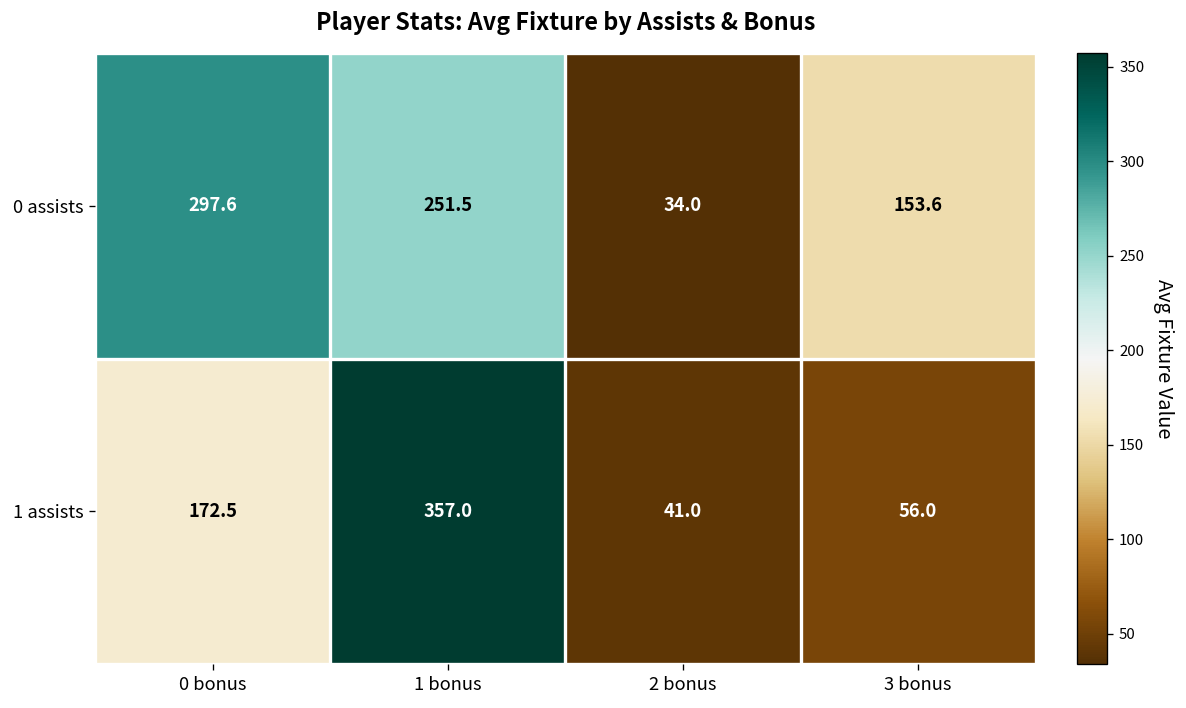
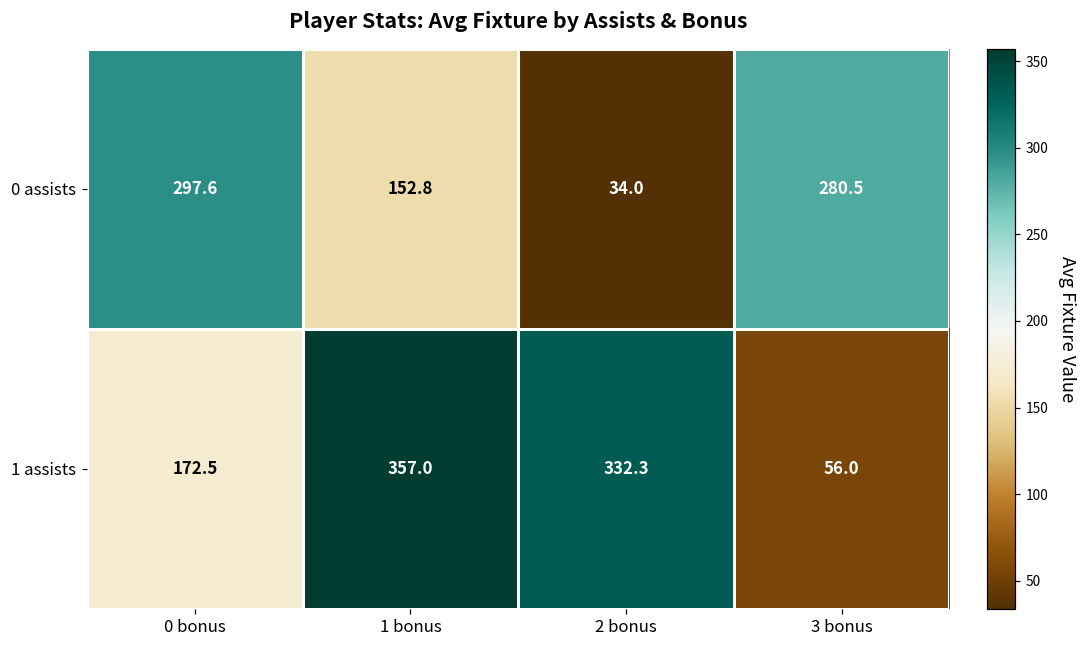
0 assists, 1 bonus: 251.5 -> 152.8
0 assists, 3 bonus: 153.6 -> 280.5
1 assists, 2 bonus: 41.0 -> 332.3
